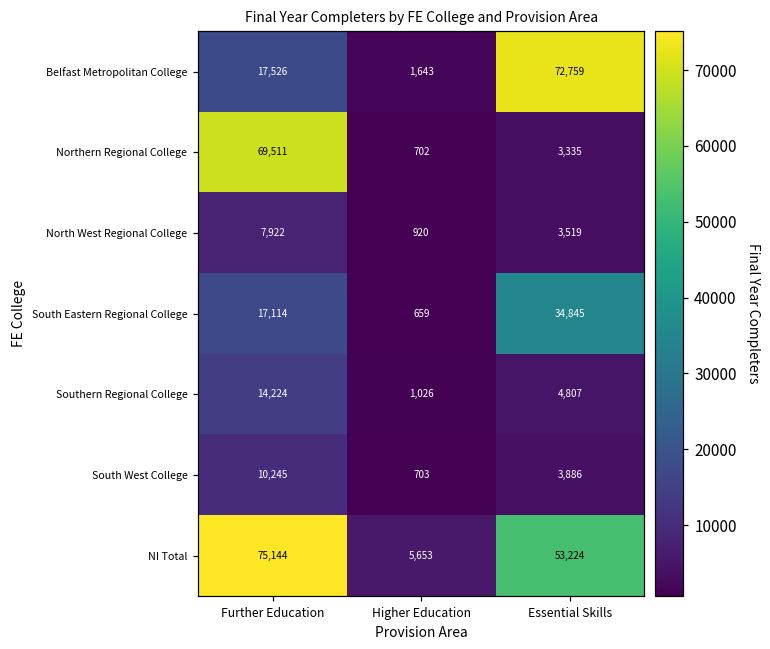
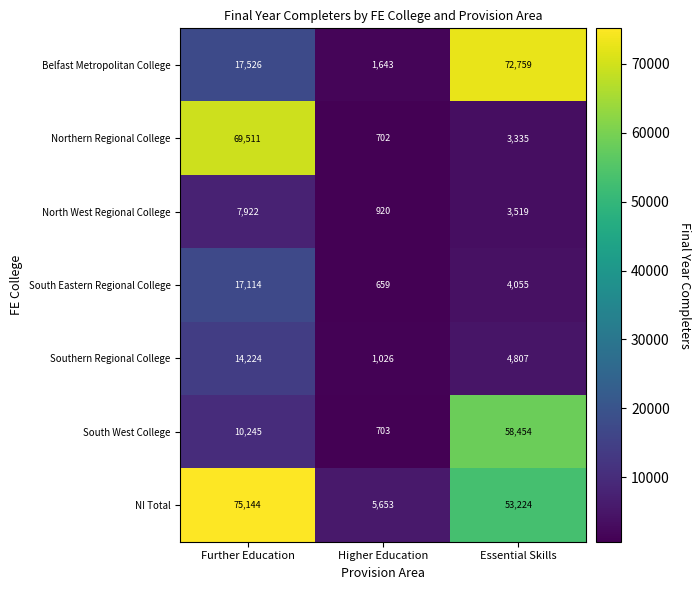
South Eastern Regional College, Essential Skills: 34,845 -> 4,055
South West College, Essential Skills: 3,886 -> 58,454
